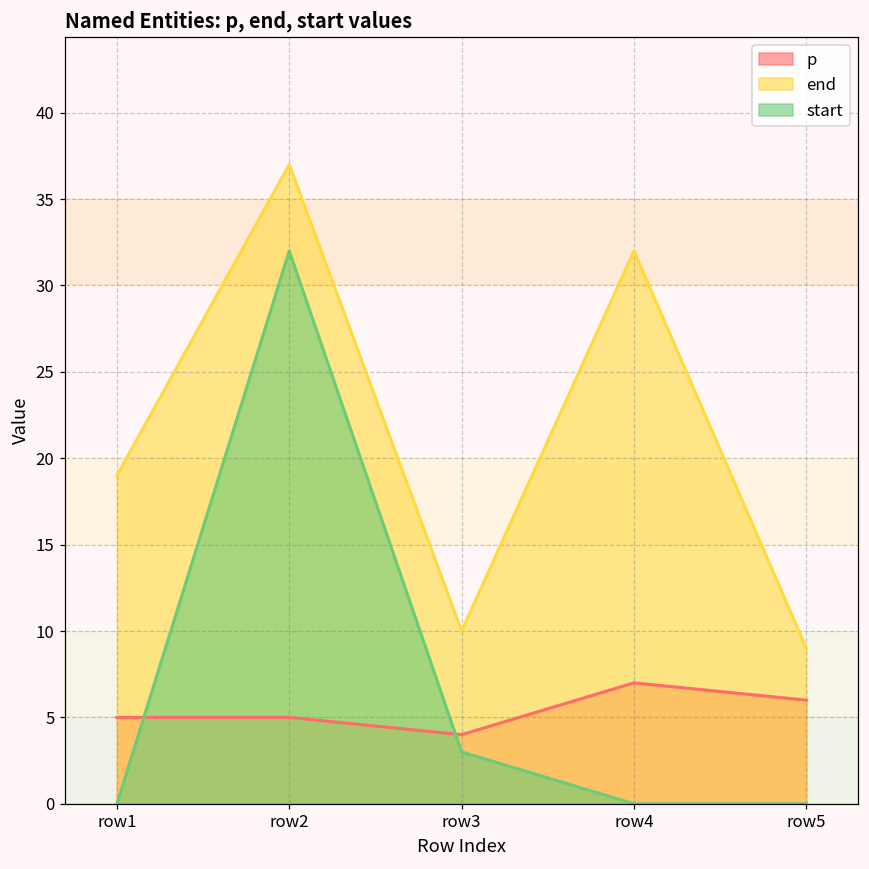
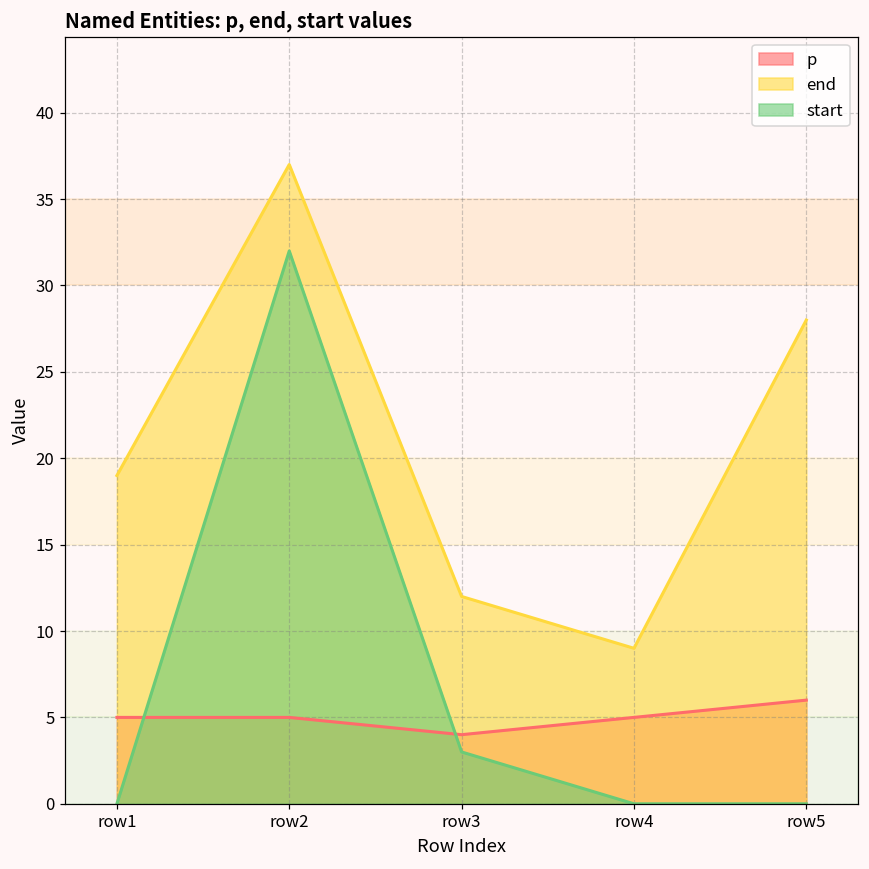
end, row3: 10 -> 12
p, row4: 7 -> 5
end, row4: 32 -> 9
end, row5: 9 -> 28
